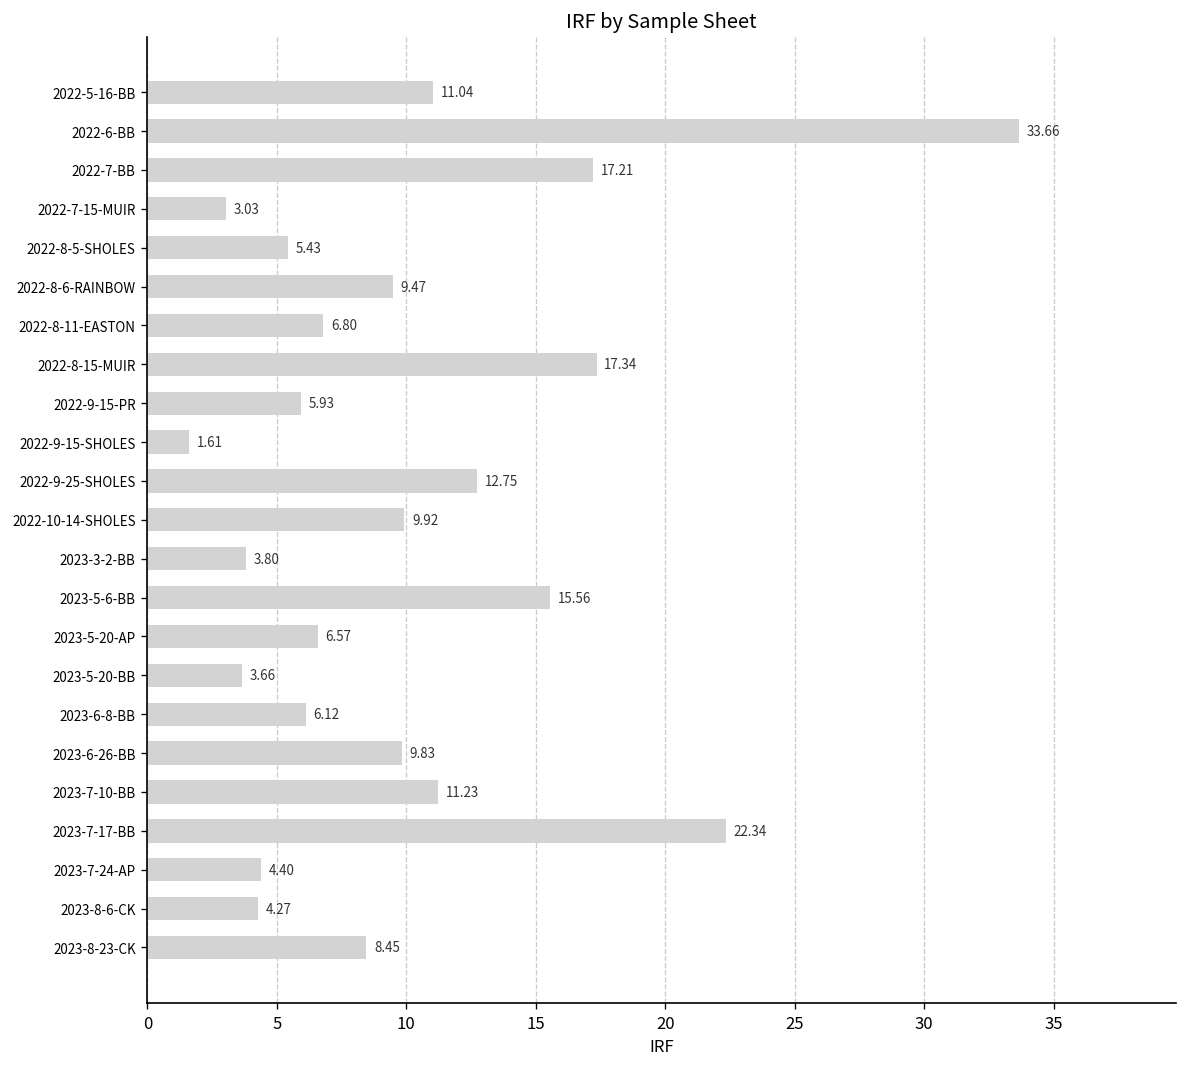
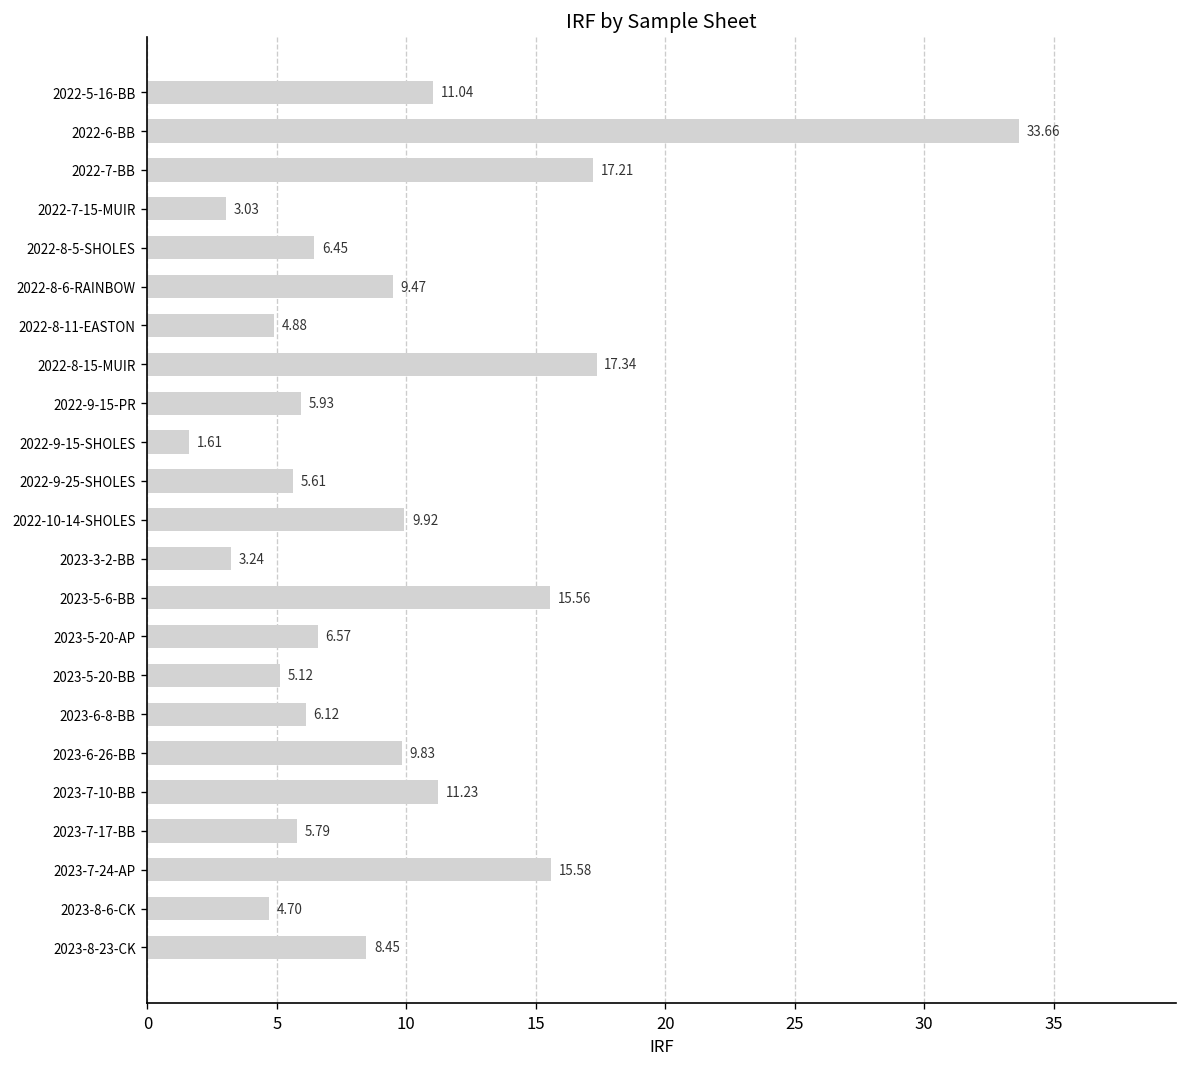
2022-8-5-SHOLES: 5.43 -> 6.45
2022-8-11-EASTON: 6.80 -> 4.88
2022-9-25-SHOLES: 12.75 -> 5.61
2023-3-2-BB: 3.80 -> 3.24
2023-5-20-BB: 3.66 -> 5.12
2023-7-17-BB: 22.34 -> 5.79
2023-7-24-AP: 4.40 -> 15.58
2023-8-6-CK: 4.27 -> 4.70
